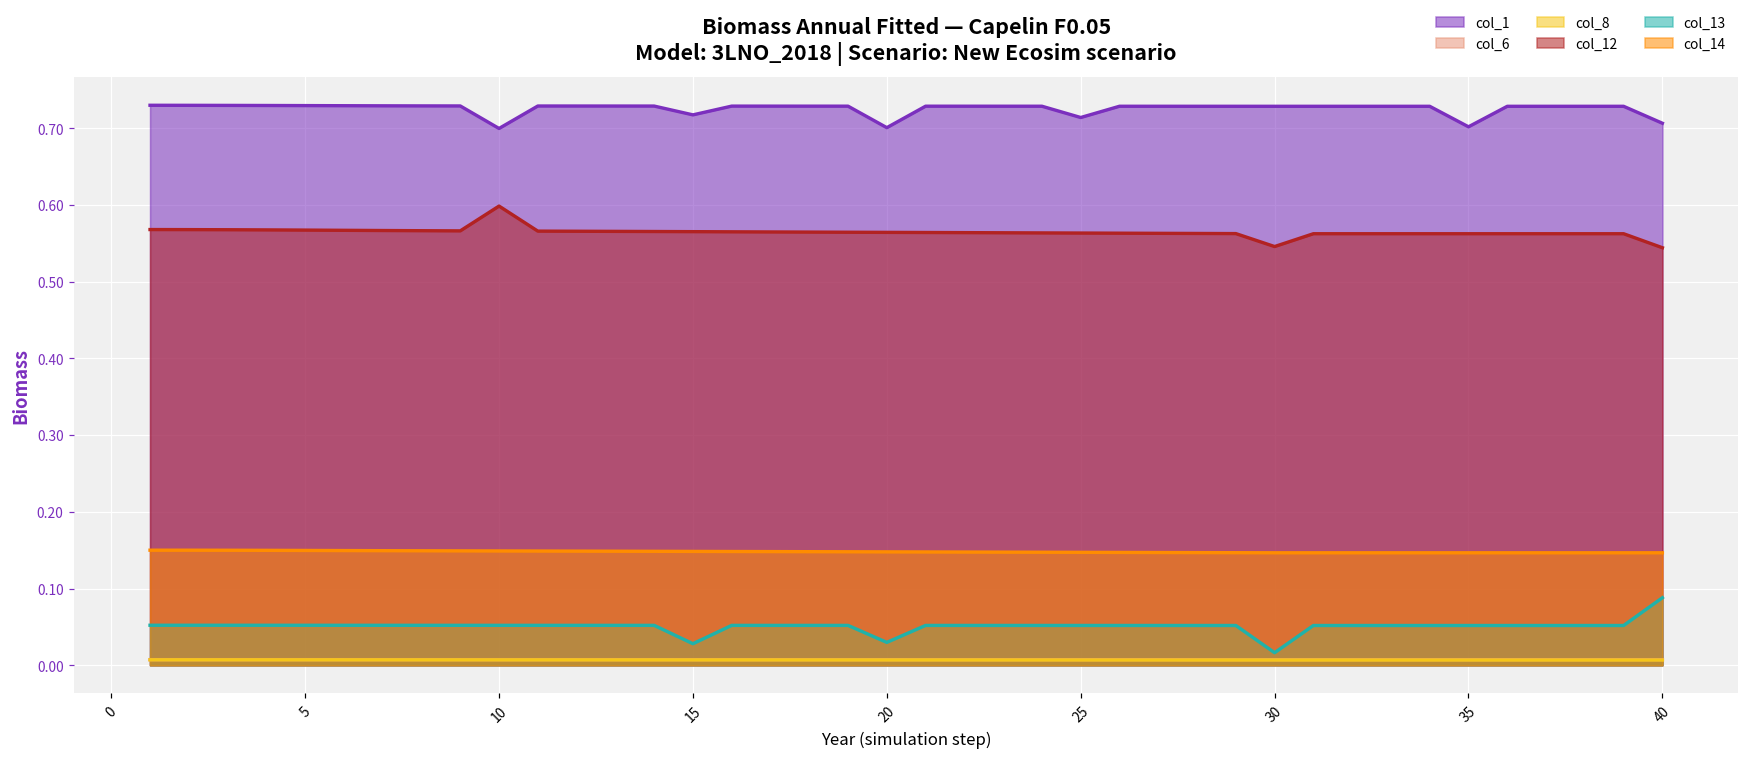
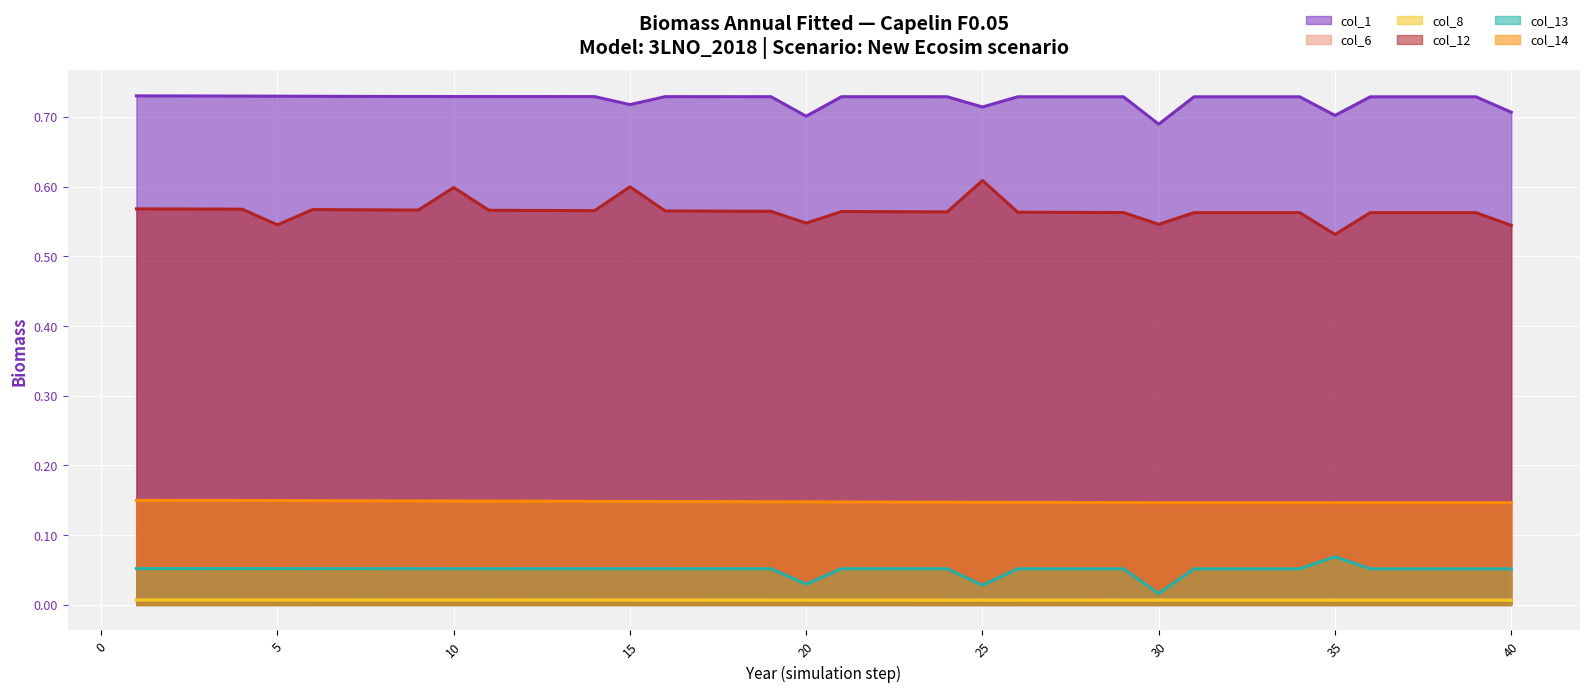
col_12, 5: 0.57 -> 0.54
col_1, 10: 0.70 -> 0.73
col_12, 15: 0.57 -> 0.60
col_13, 15: 0.03 -> 0.05
col_12, 20: 0.56 -> 0.55
col_12, 25: 0.56 -> 0.61
col_13, 25: 0.05 -> 0.03
col_1, 30: 0.73 -> 0.69
col_12, 35: 0.56 -> 0.53
col_13, 35: 0.05 -> 0.07
col_13, 40: 0.09 -> 0.05
